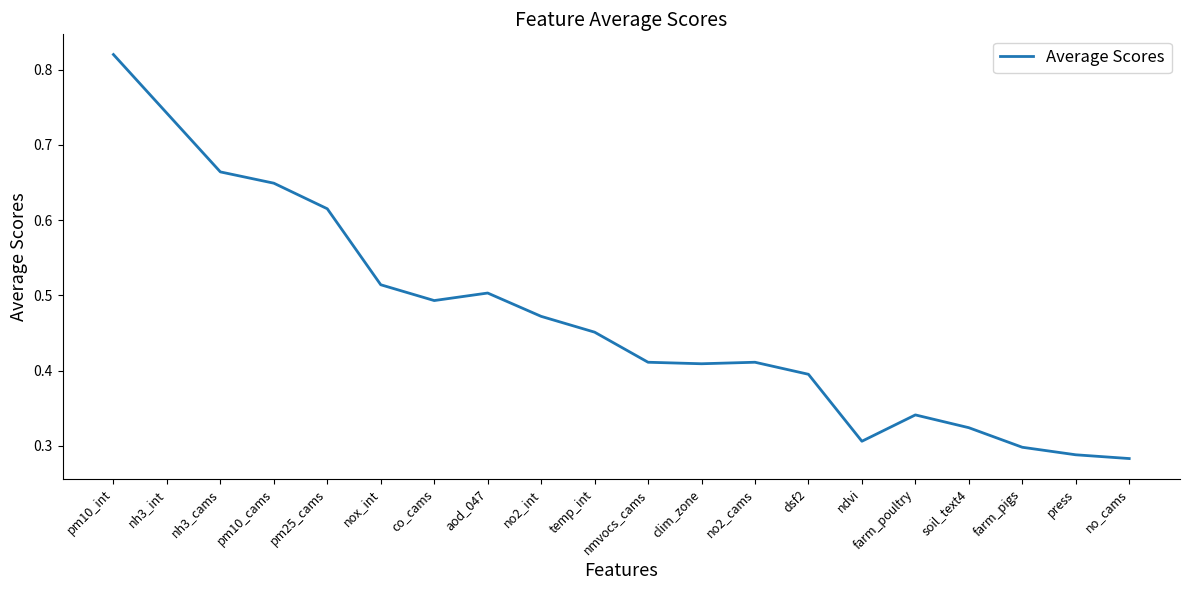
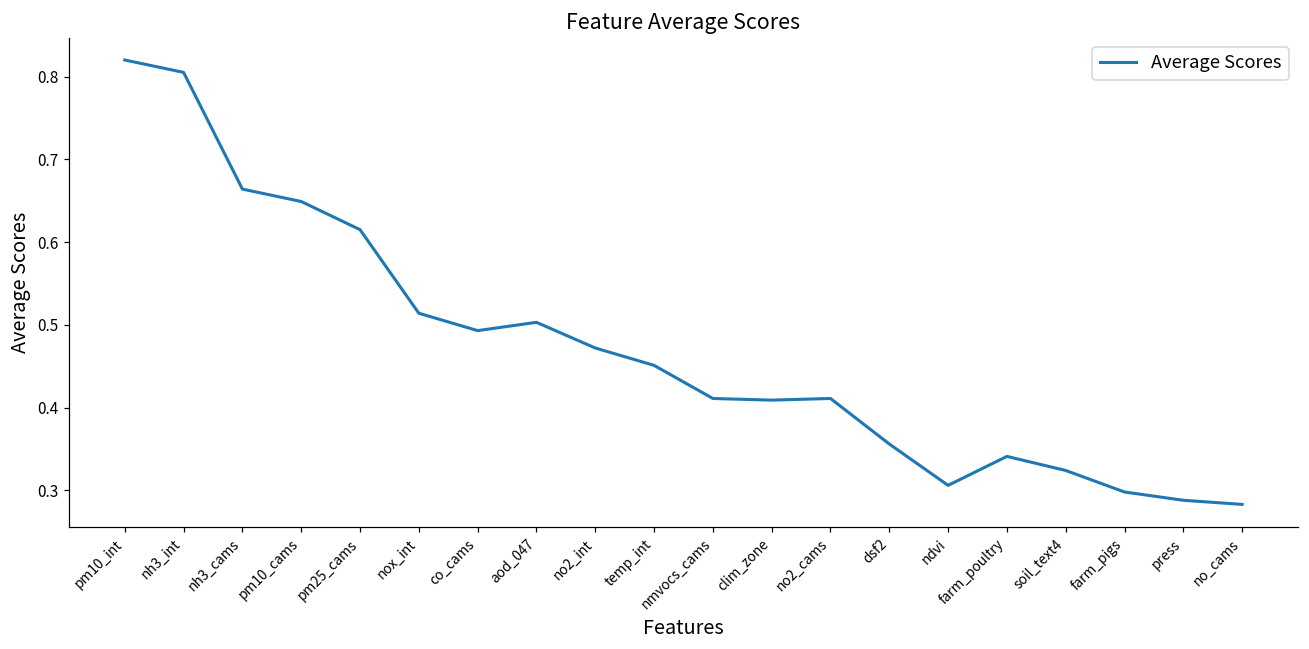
nh3_int: 0.74 -> 0.81
dsf2: 0.40 -> 0.36
